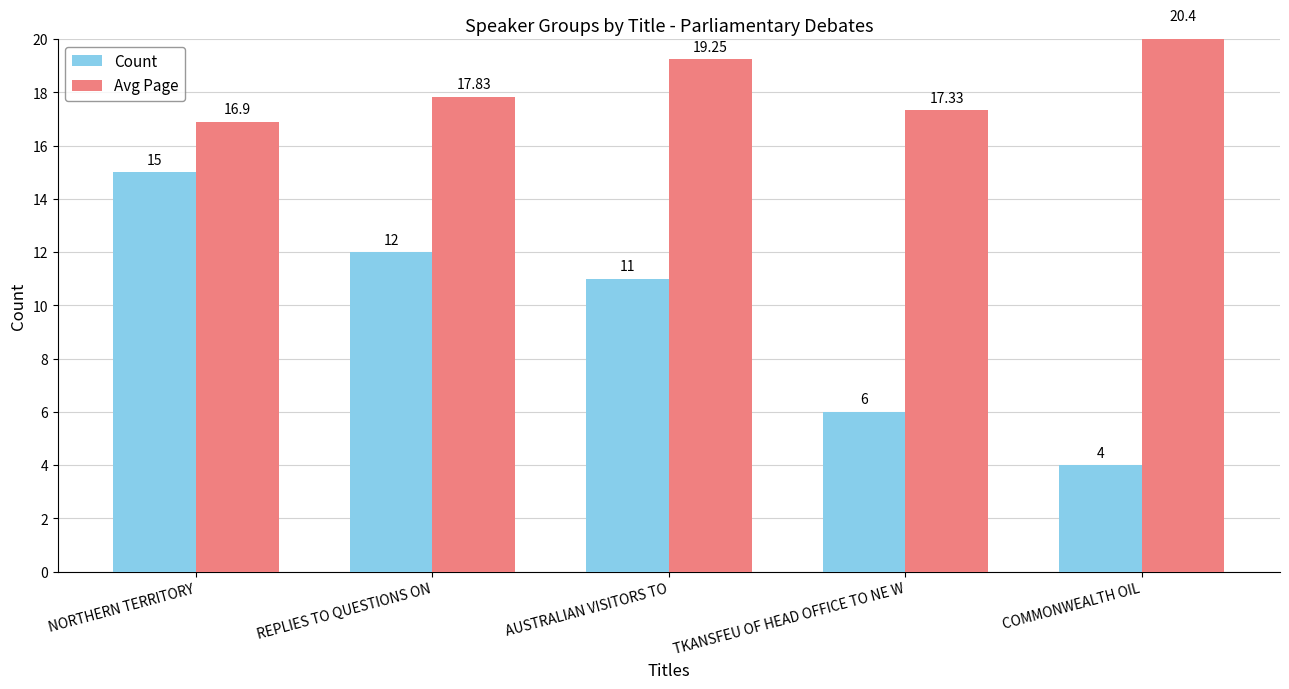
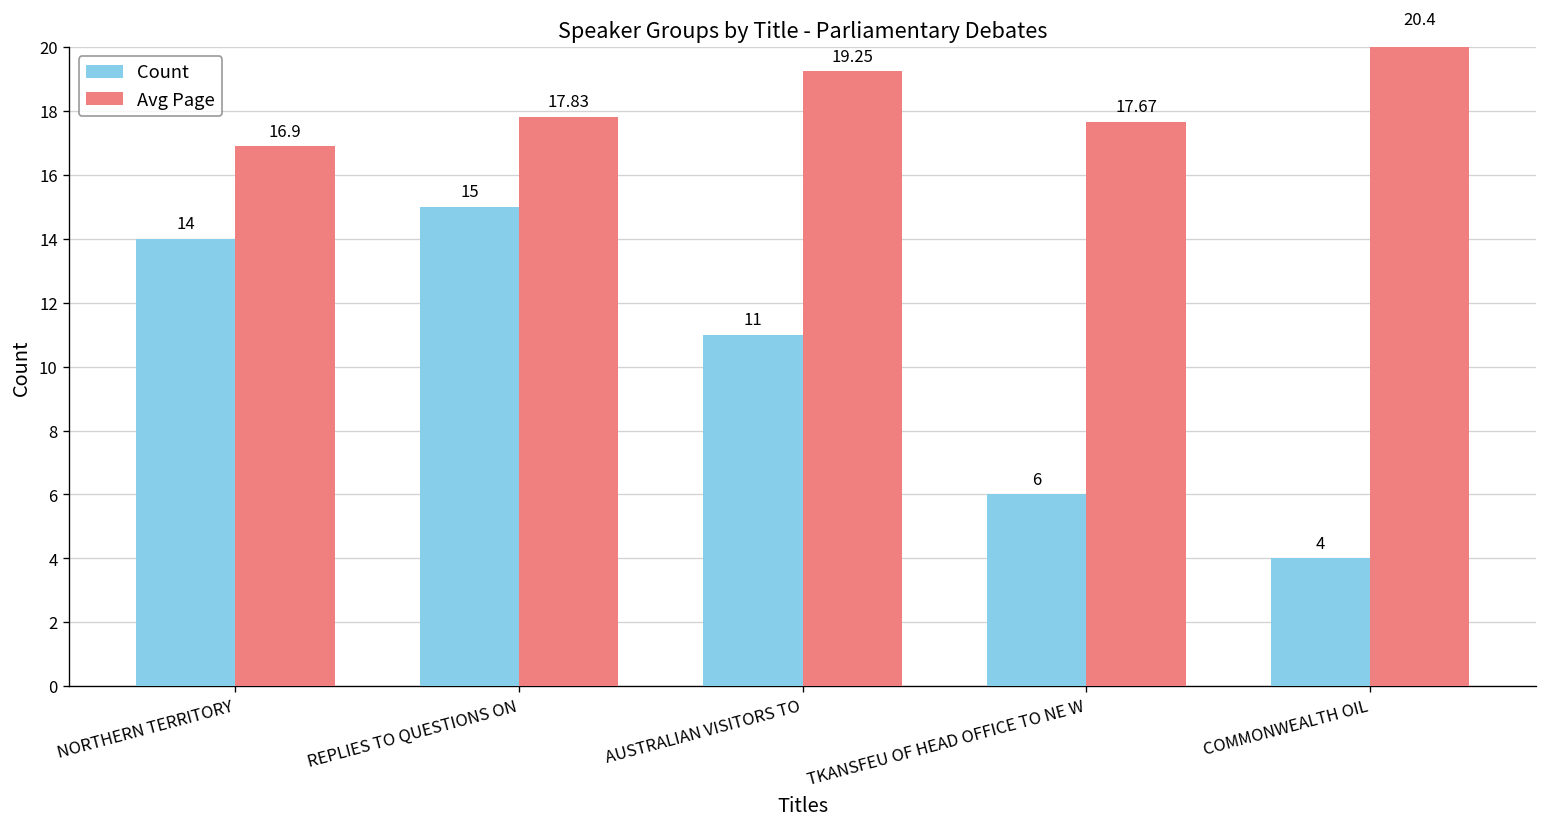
Count, NORTHERN TERRITORY: 15 -> 14
Count, REPLIES TO QUESTIONS ON: 12 -> 15
Avg Page, TKANSFEU OF HEAD OFFICE TO NE W: 17.33 -> 17.67
